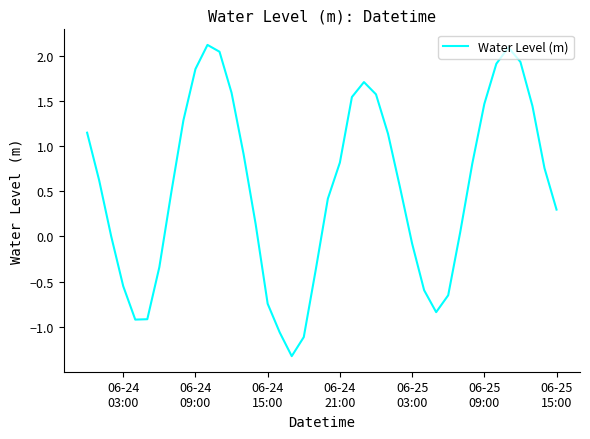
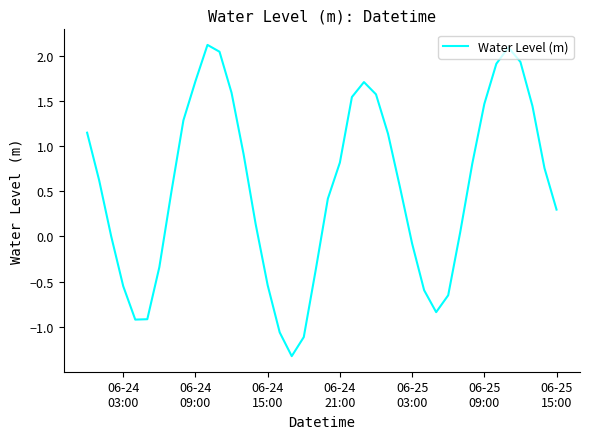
06-24 09:00: 1.9 -> 1.7
06-24 15:00: -0.7 -> -0.5
